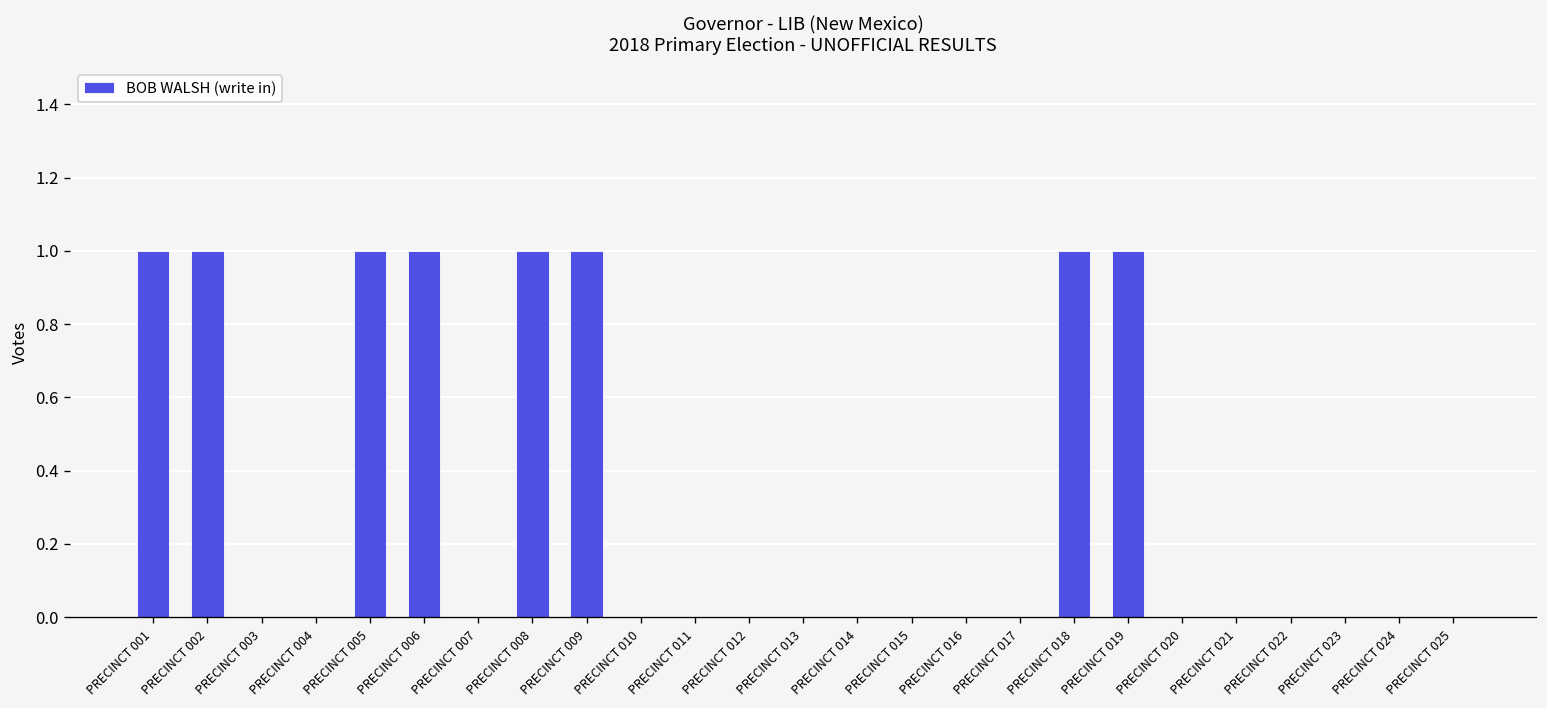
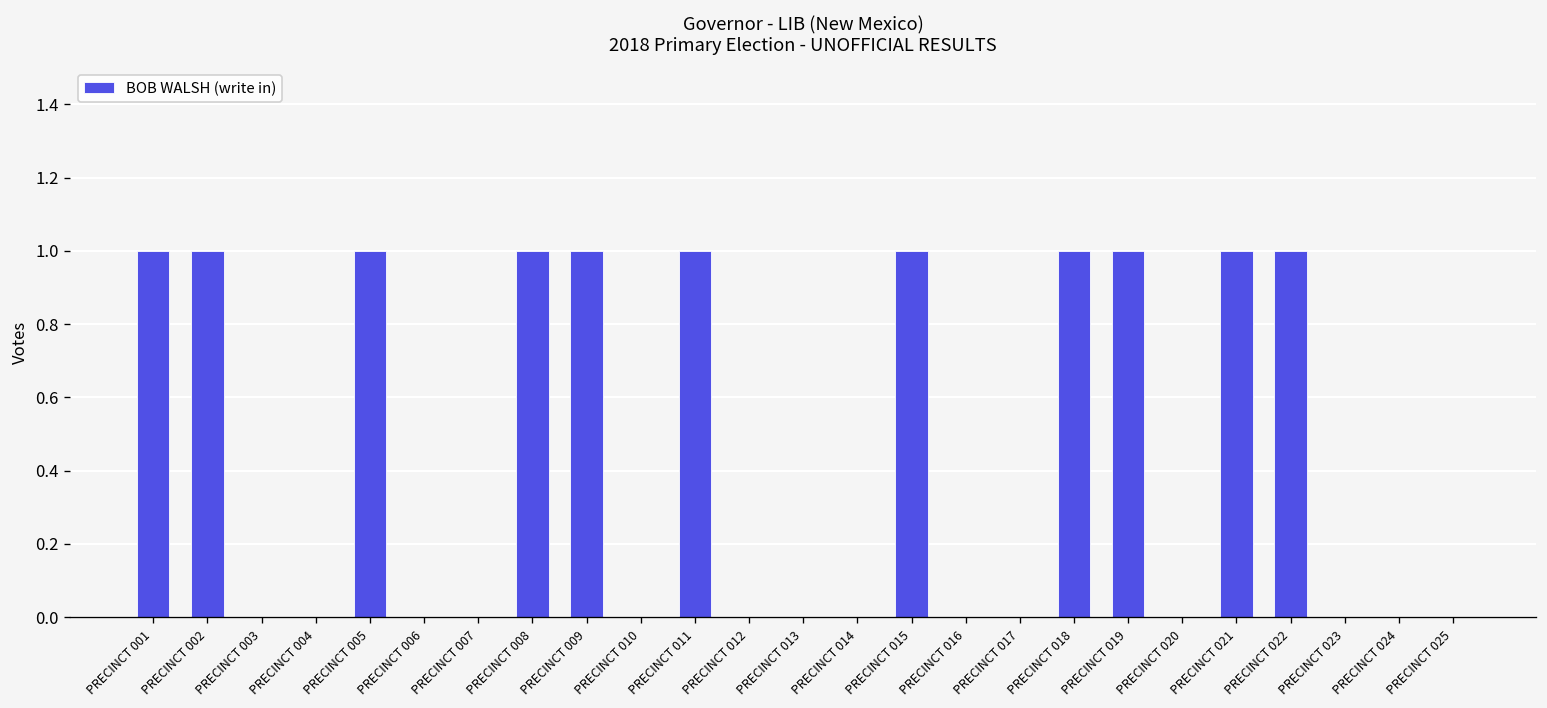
PRECINCT 006: 1 -> 0
PRECINCT 011: 0 -> 1
PRECINCT 015: 0 -> 1
PRECINCT 021: 0 -> 1
PRECINCT 022: 0 -> 1
